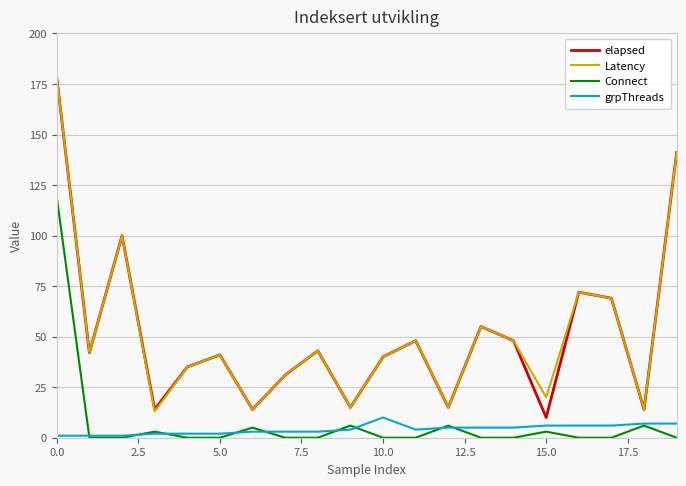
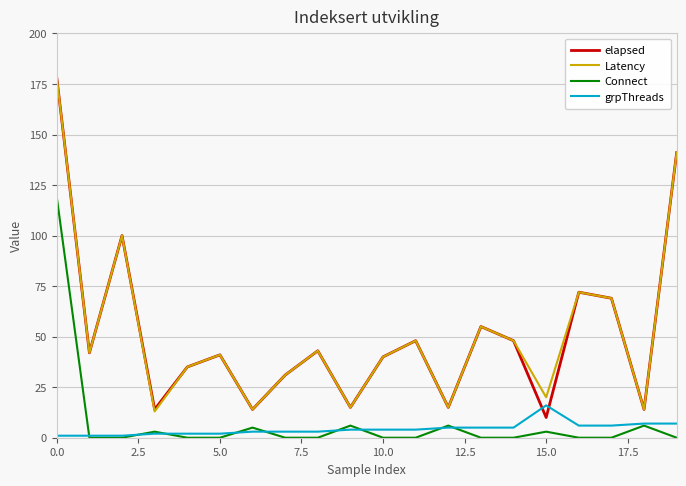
grpThreads, 10.0: 10 -> 4
grpThreads, 15.0: 6 -> 16
